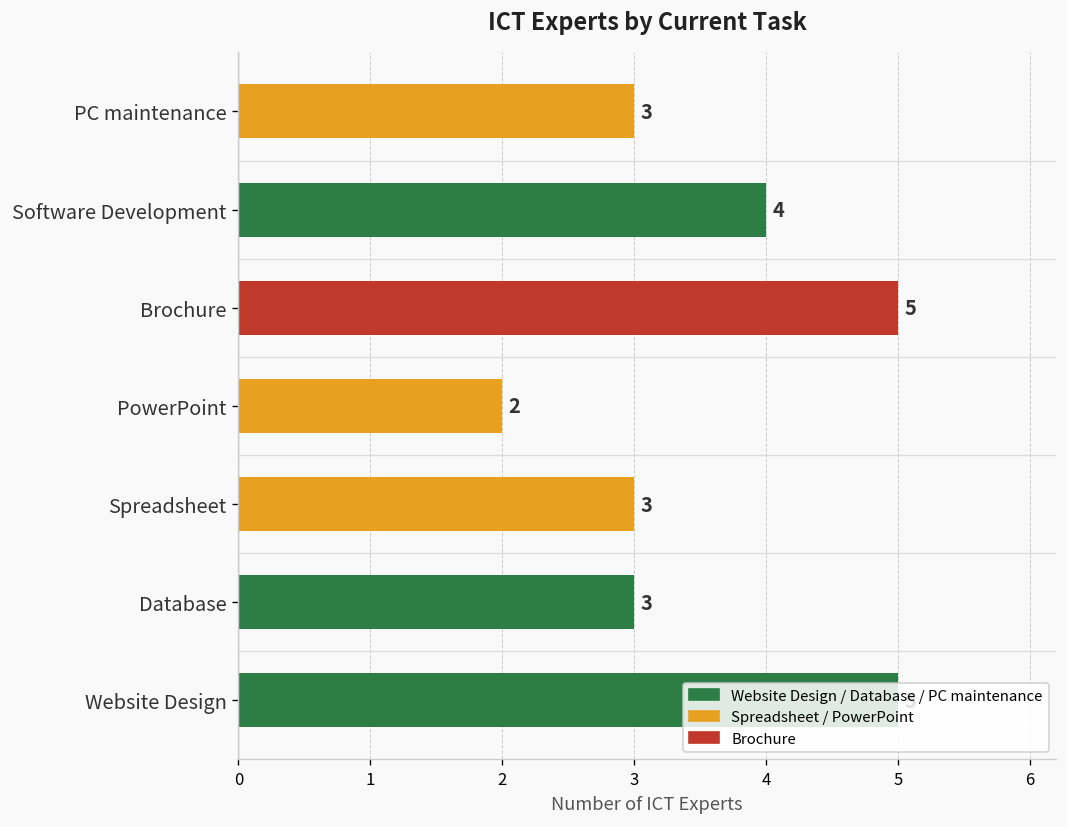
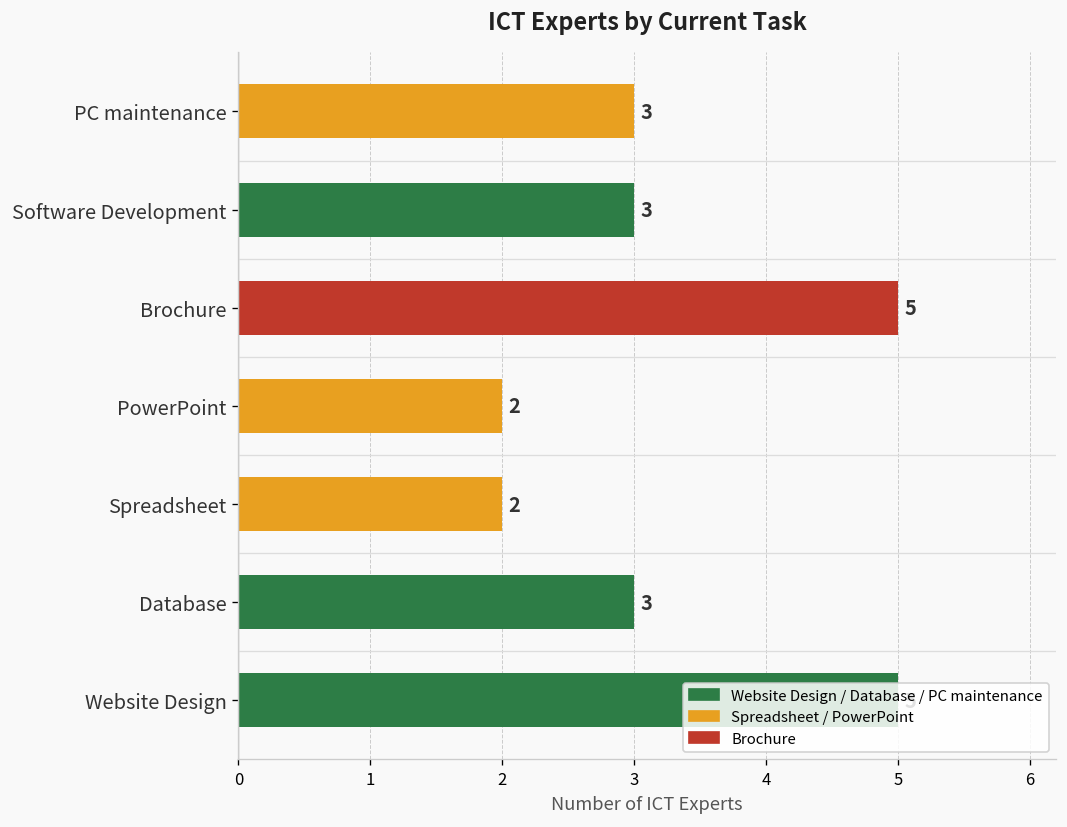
Software Development: 4 -> 3
Spreadsheet: 3 -> 2
